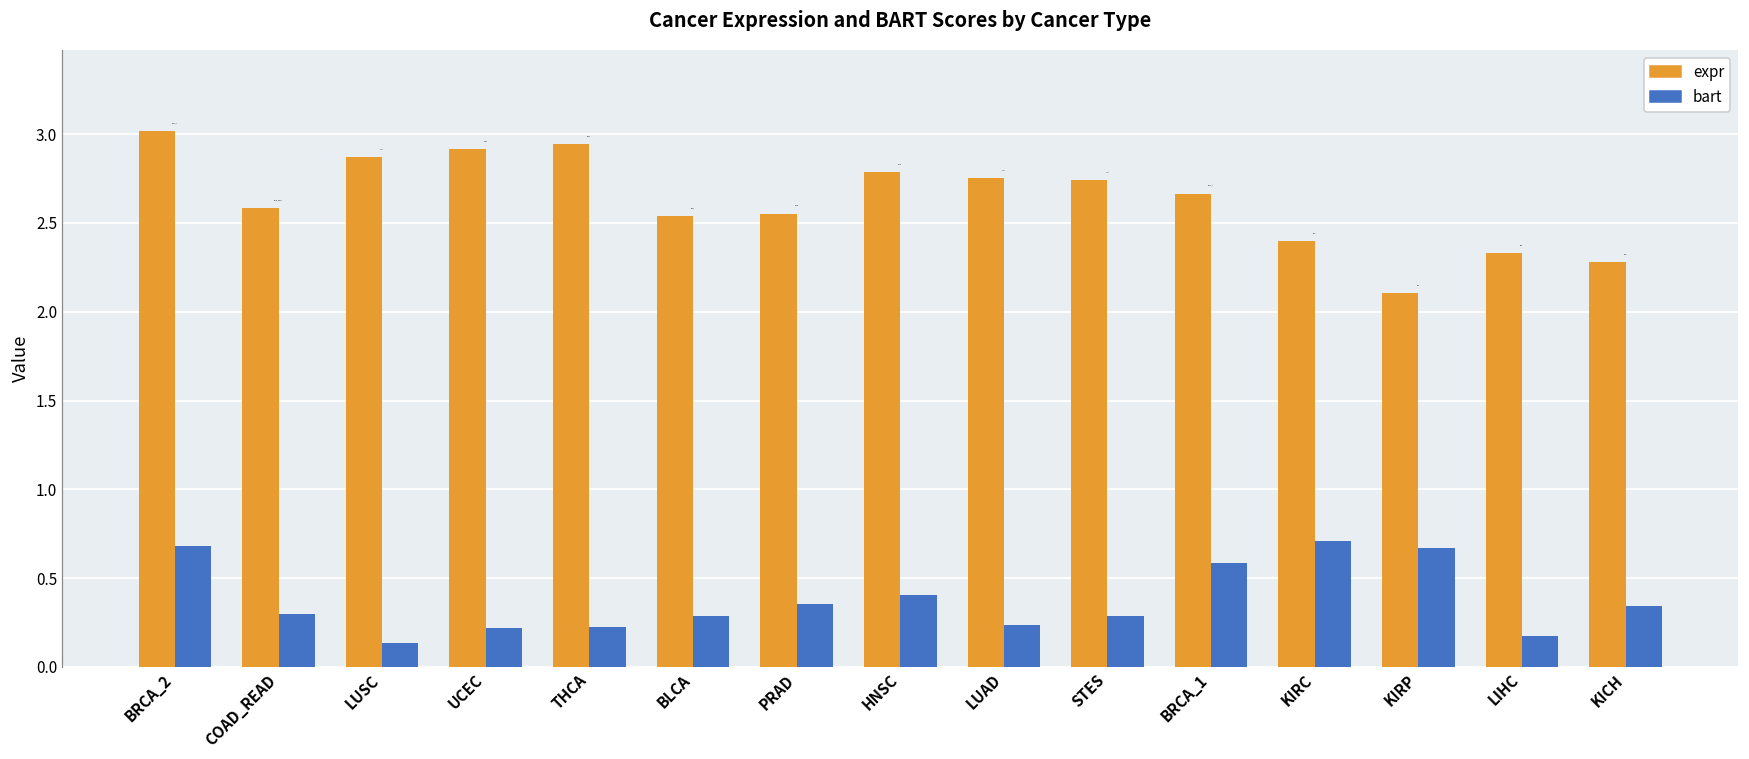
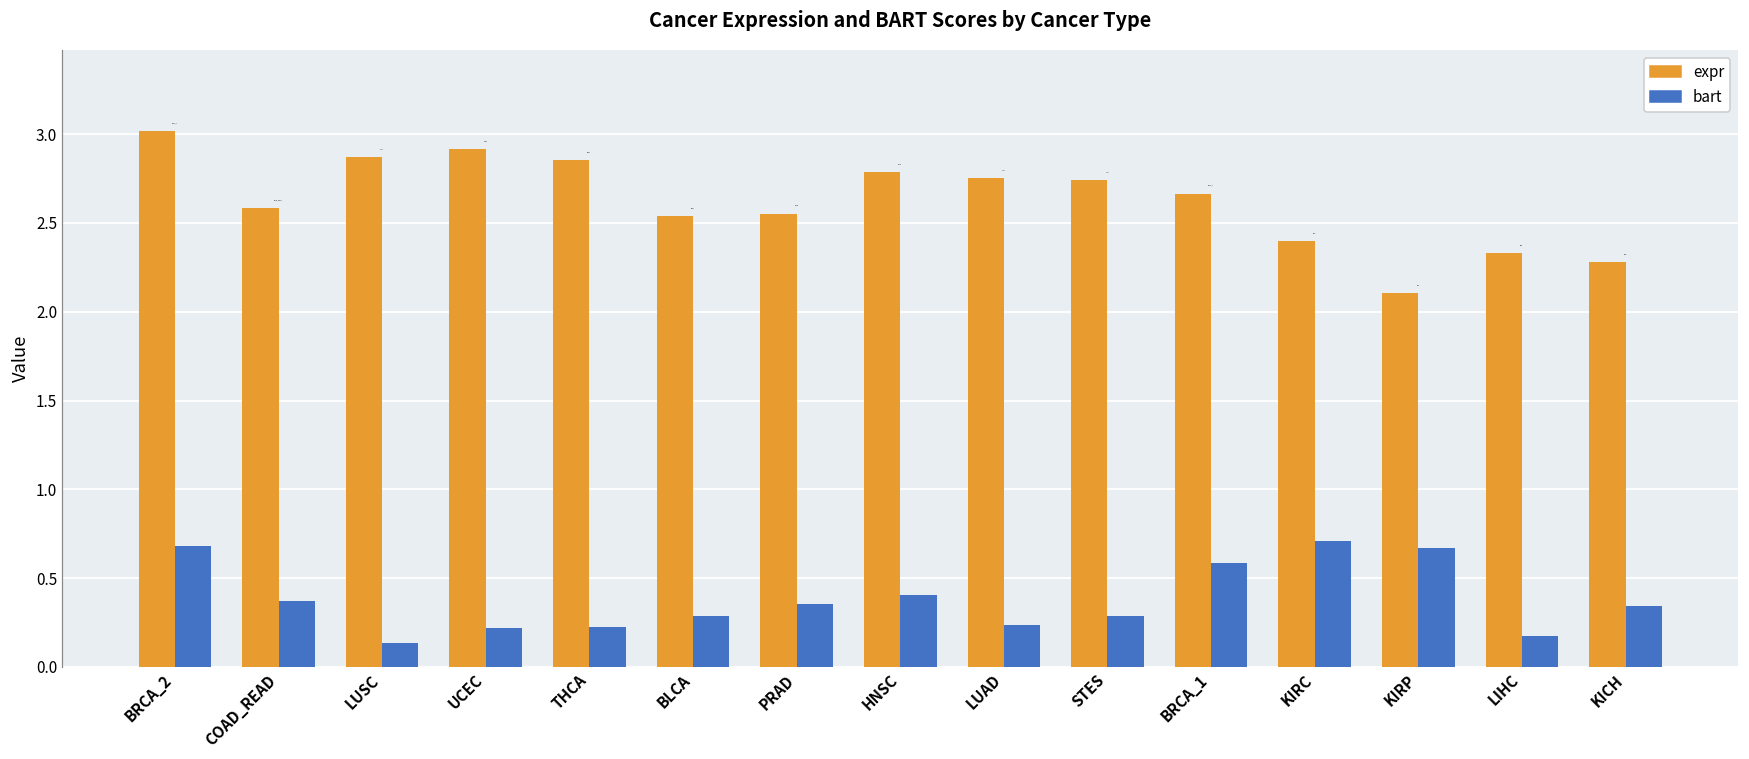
bart, COAD_READ: 0.30 -> 0.37
expr, THCA: 2.95 -> 2.86
